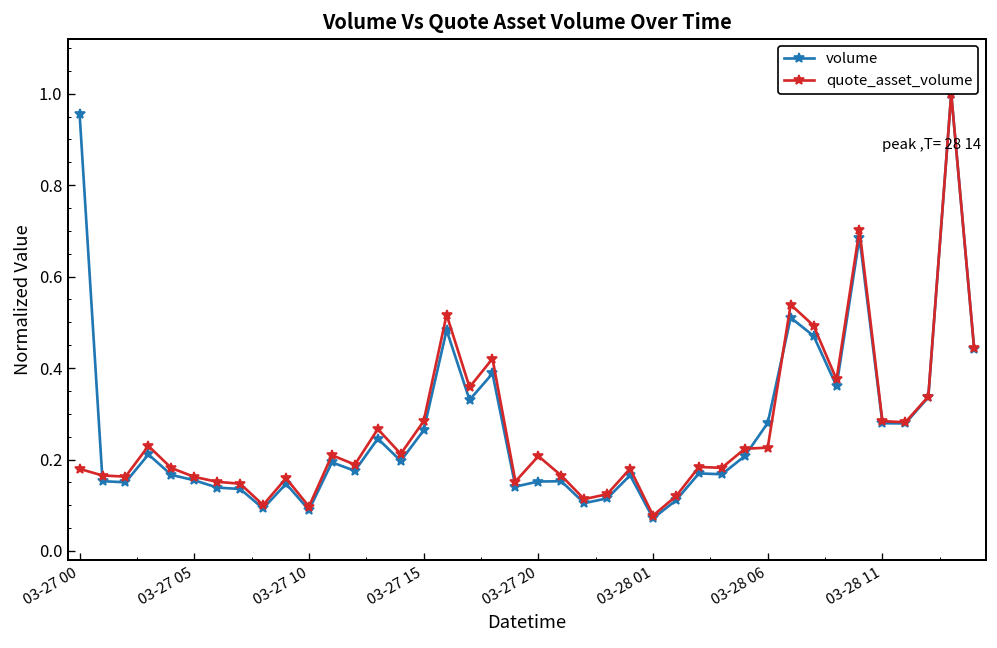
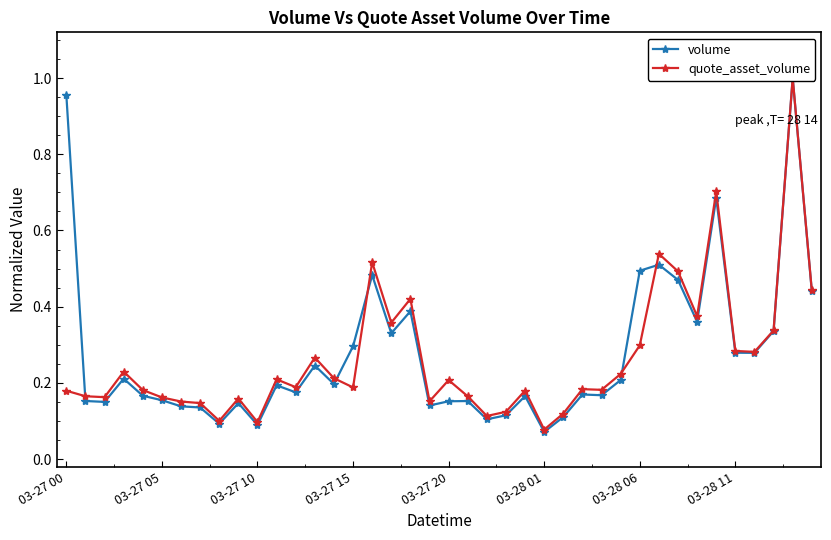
volume, 03-27 15: 0.26 -> 0.30
quote_asset_volume, 03-27 15: 0.28 -> 0.19
volume, 03-28 06: 0.28 -> 0.49
quote_asset_volume, 03-28 06: 0.23 -> 0.30
